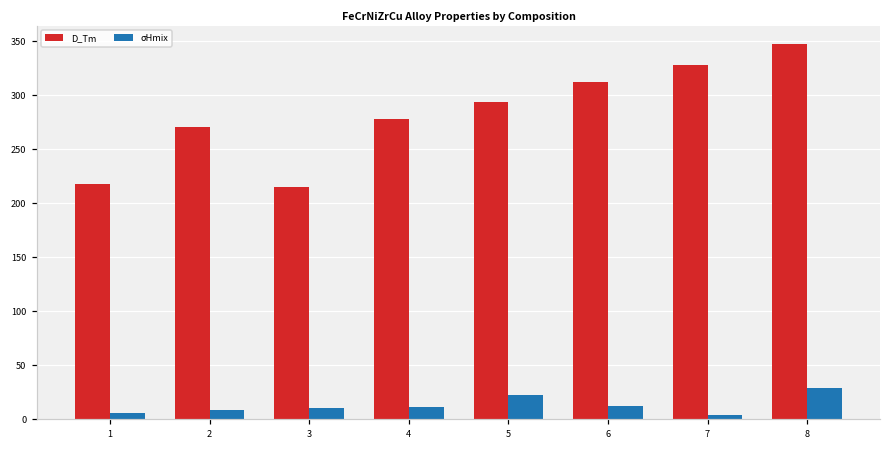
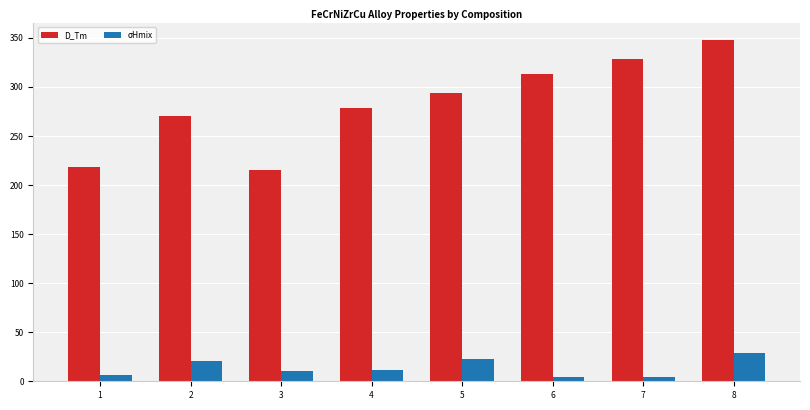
σHmix, 2: 10 -> 20
σHmix, 6: 10 -> 0
